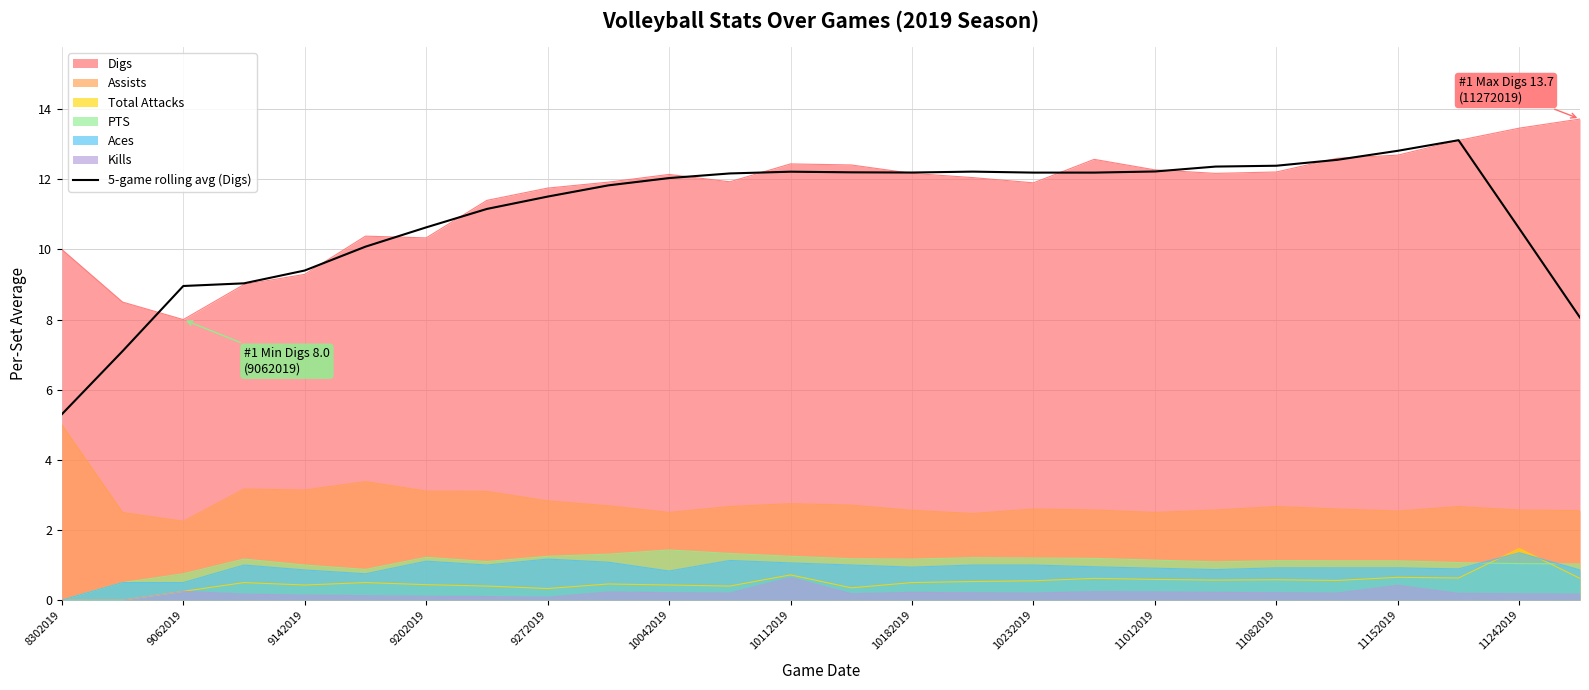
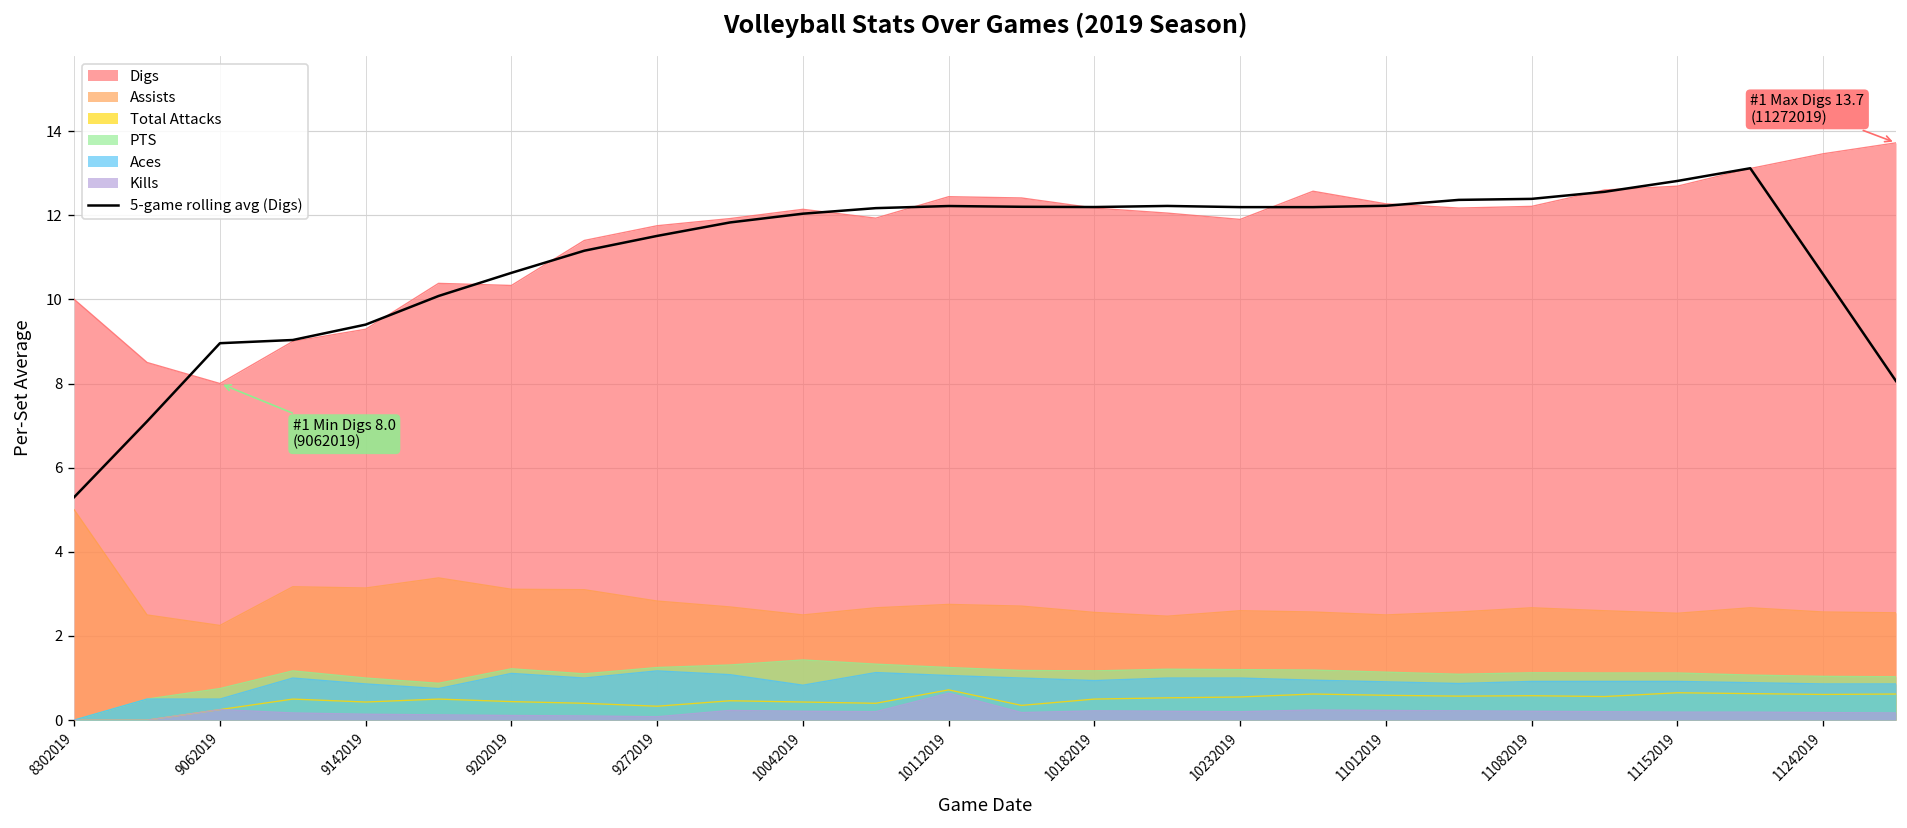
Kills, 11152019: 0.4 -> 0.2
Total Attacks, 11242019: 1.5 -> 0.6
Aces, 11242019: 1.4 -> 0.9
